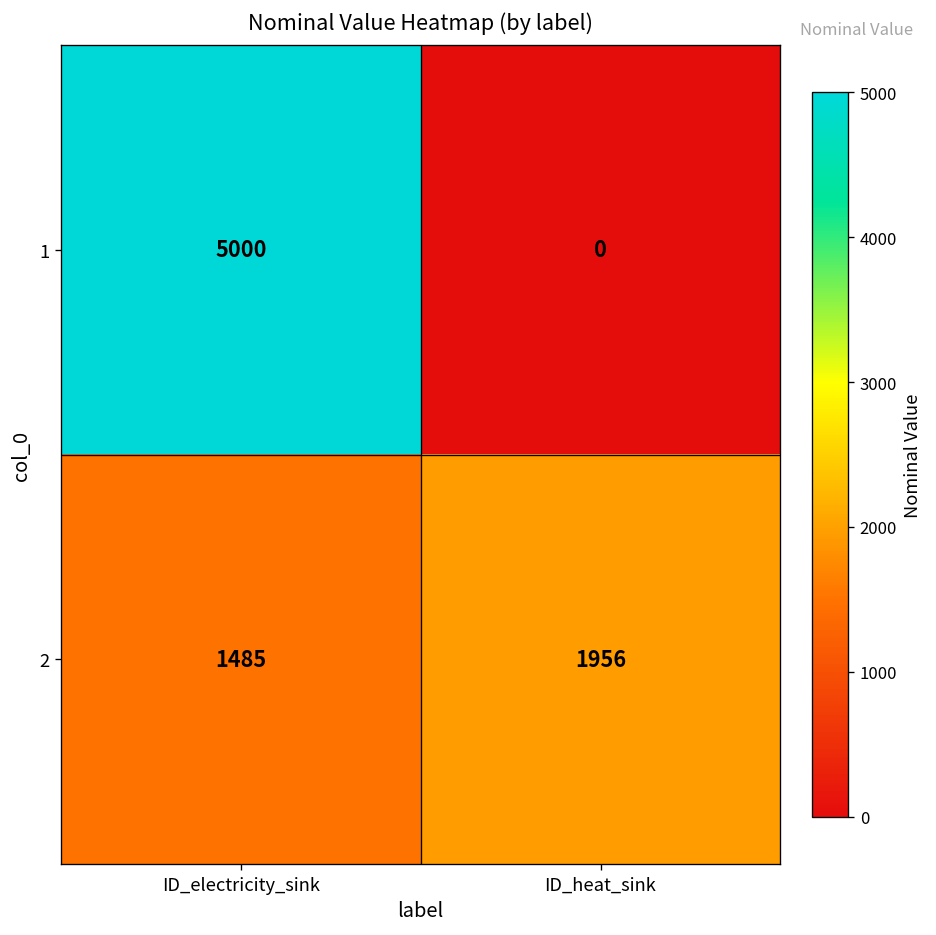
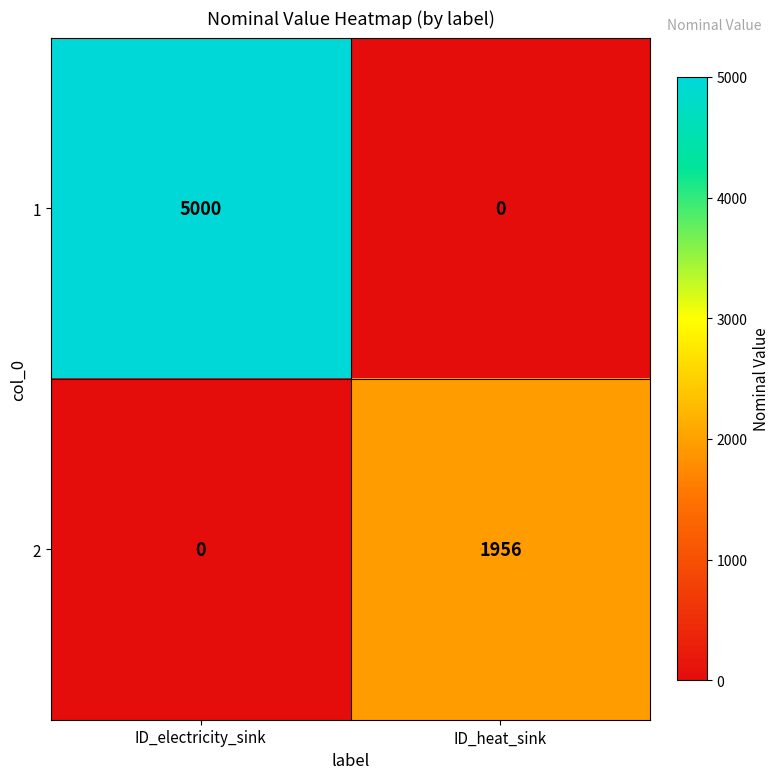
2, ID_electricity_sink: 1485 -> 0
